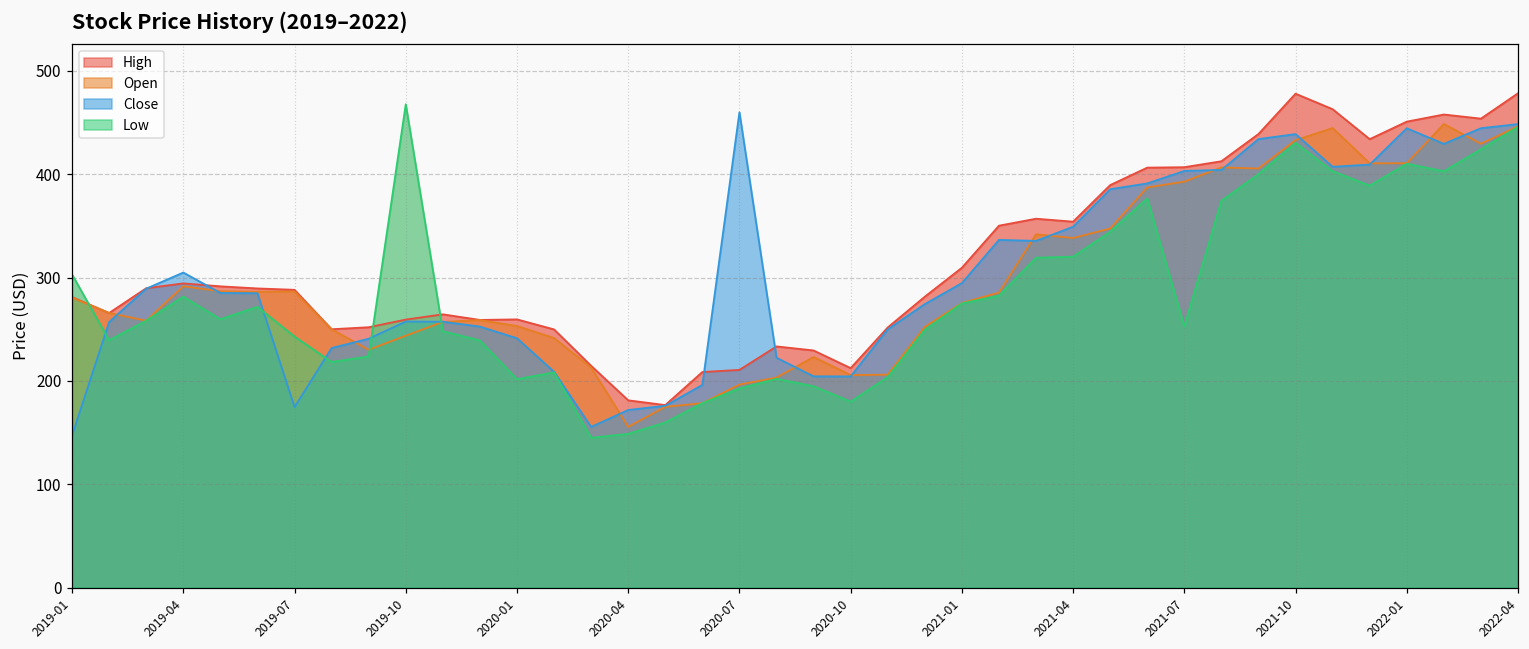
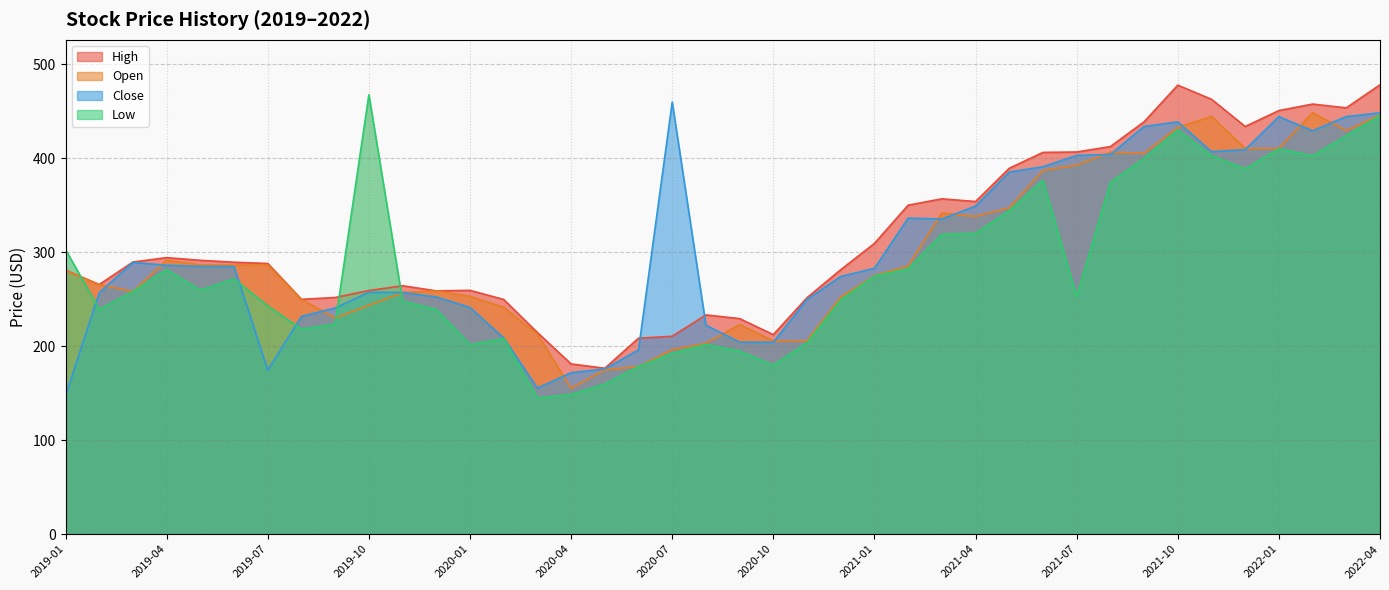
Close, 2019-04: 300 -> 290
Close, 2021-01: 290 -> 280
